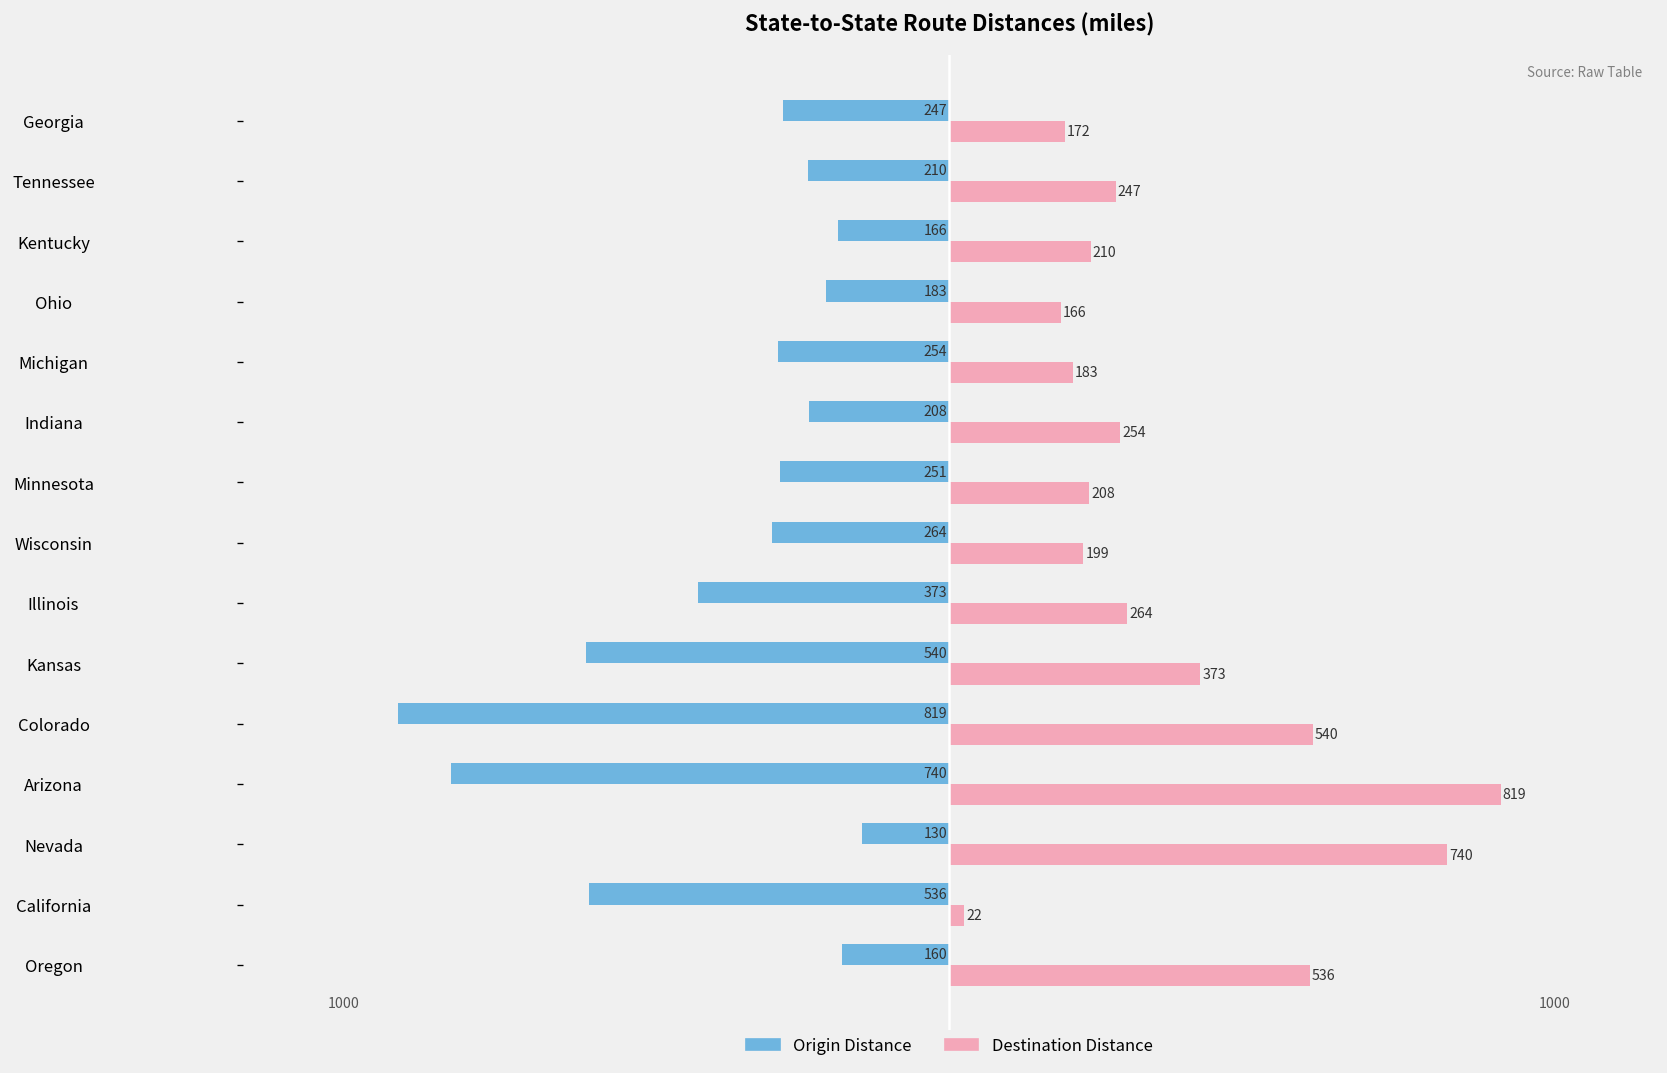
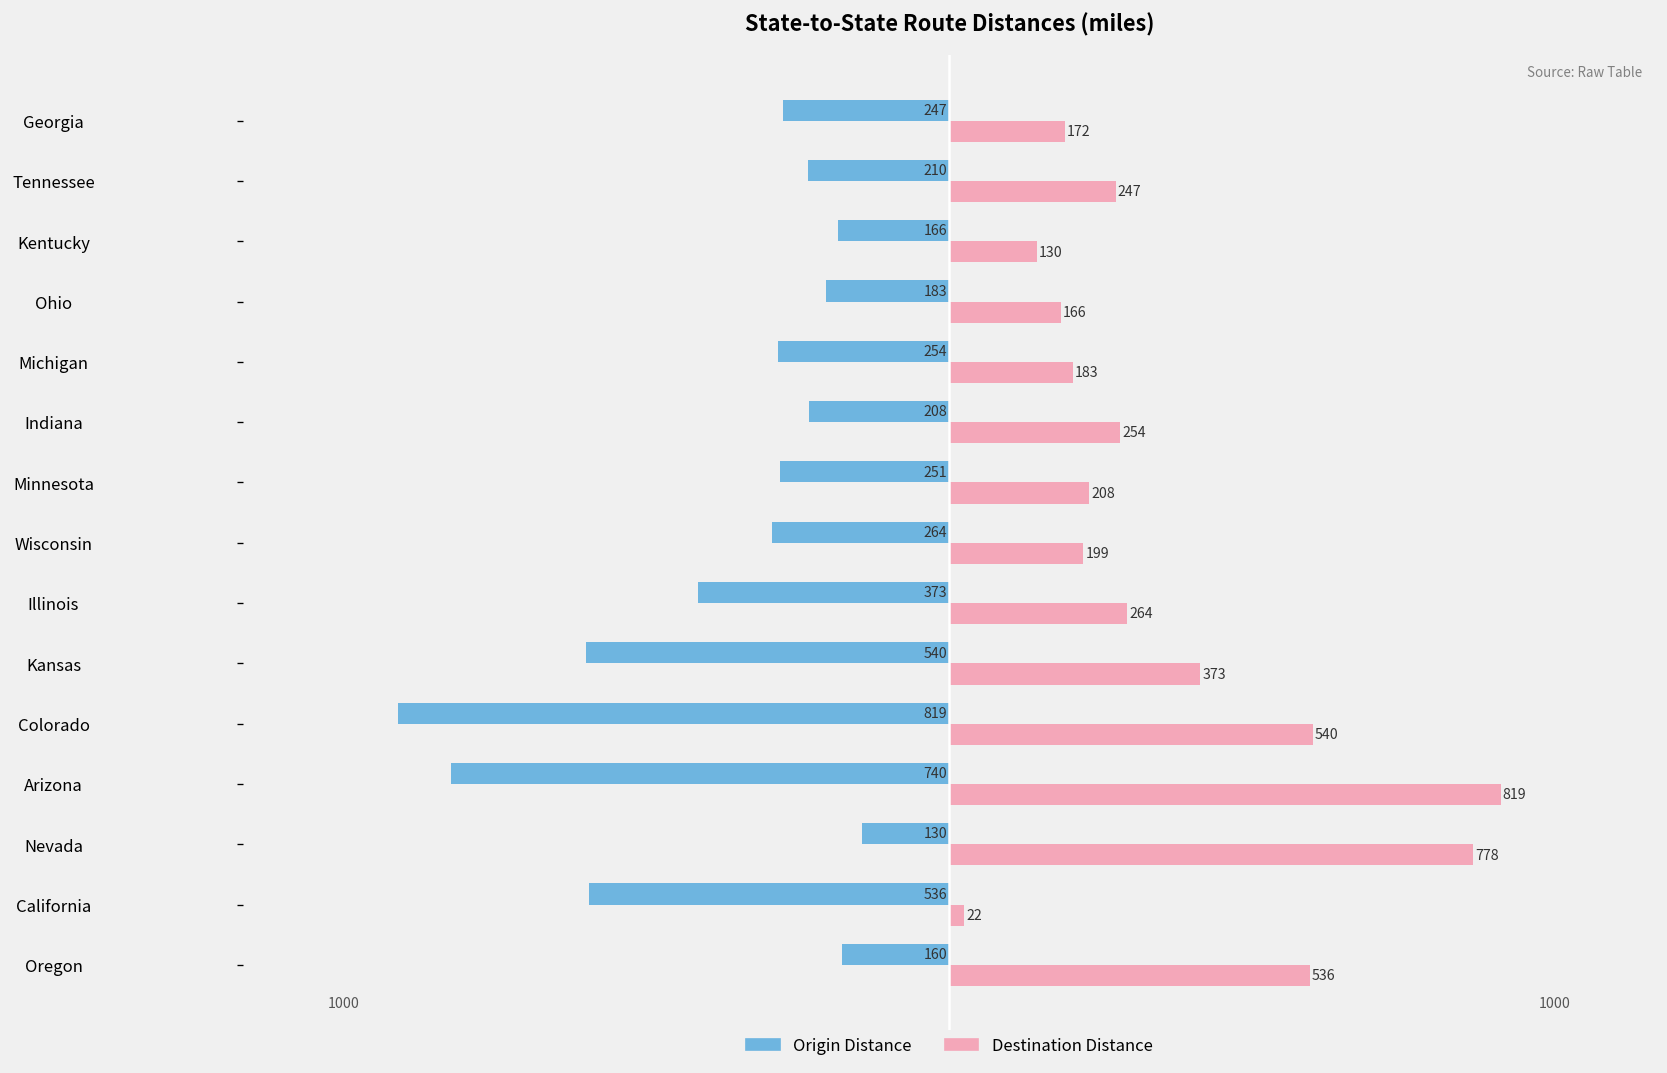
Destination Distance, Kentucky: 210 -> 130
Destination Distance, Nevada: 740 -> 778
